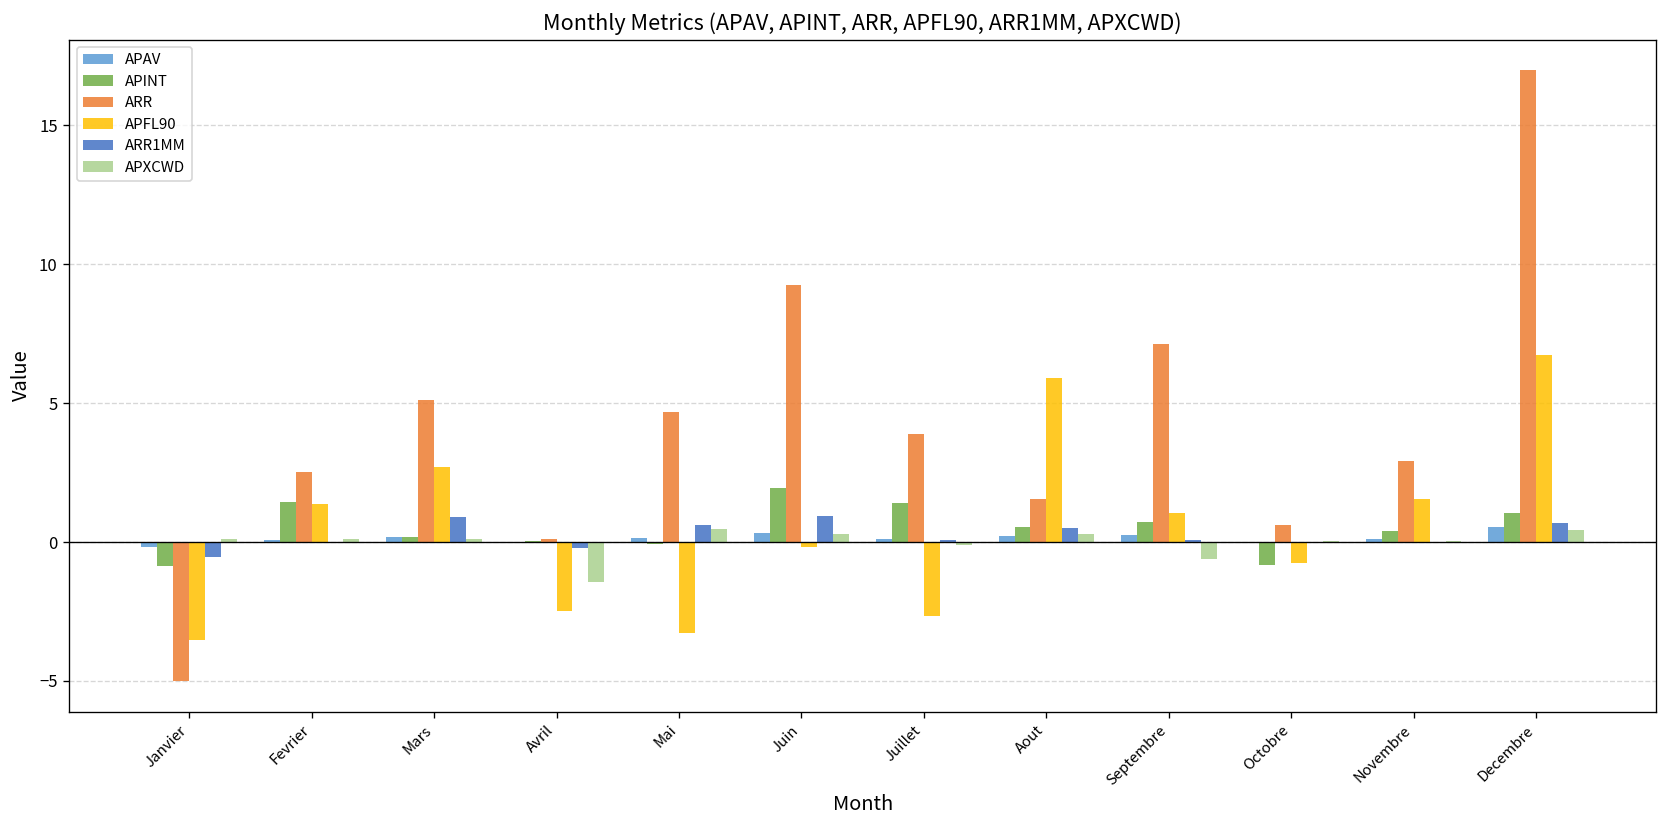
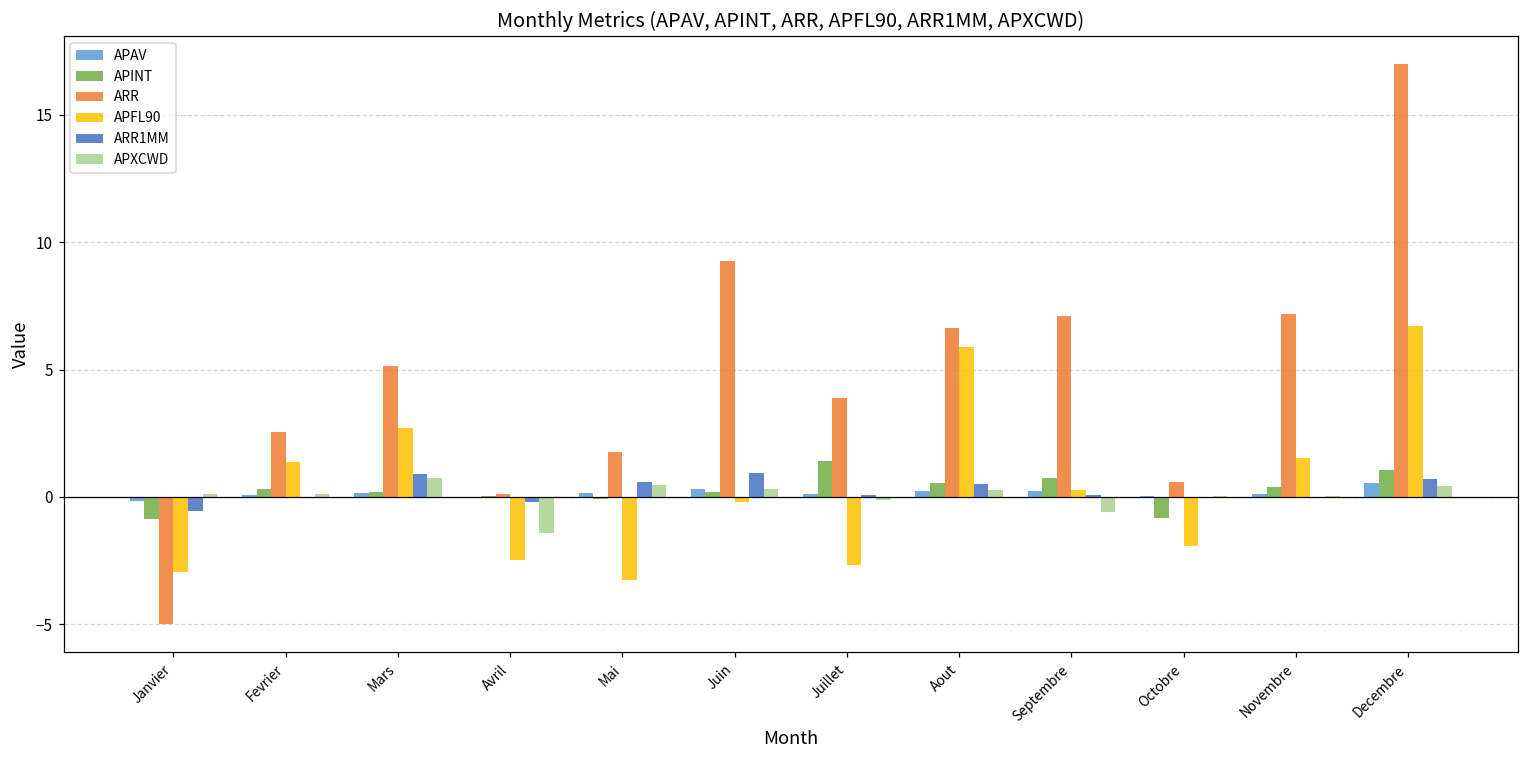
APFL90, Janvier: -3.5 -> -3.0
APINT, Fevrier: 1.5 -> 0.3
APXCWD, Mars: 0.1 -> 0.7
ARR, Mai: 4.7 -> 1.8
APINT, Juin: 2.0 -> 0.2
ARR, Aout: 1.6 -> 6.6
APFL90, Septembre: 1.0 -> 0.3
APFL90, Octobre: -0.7 -> -1.9
ARR, Novembre: 2.9 -> 7.2
